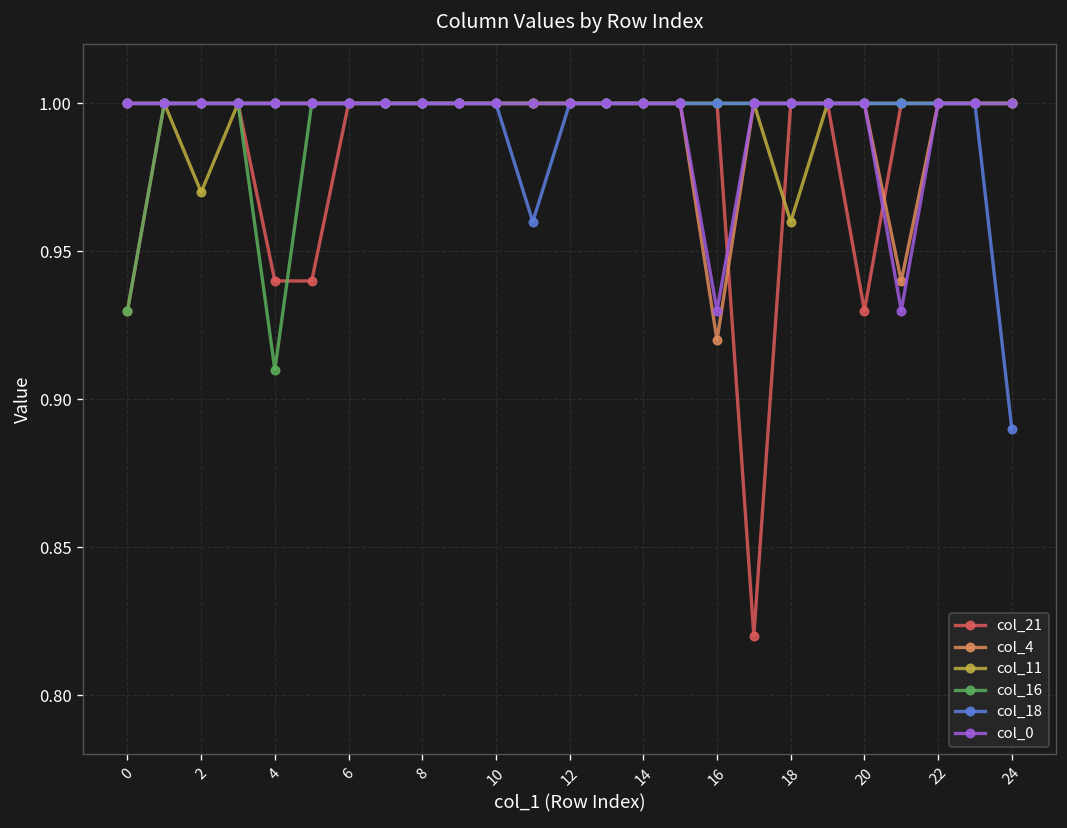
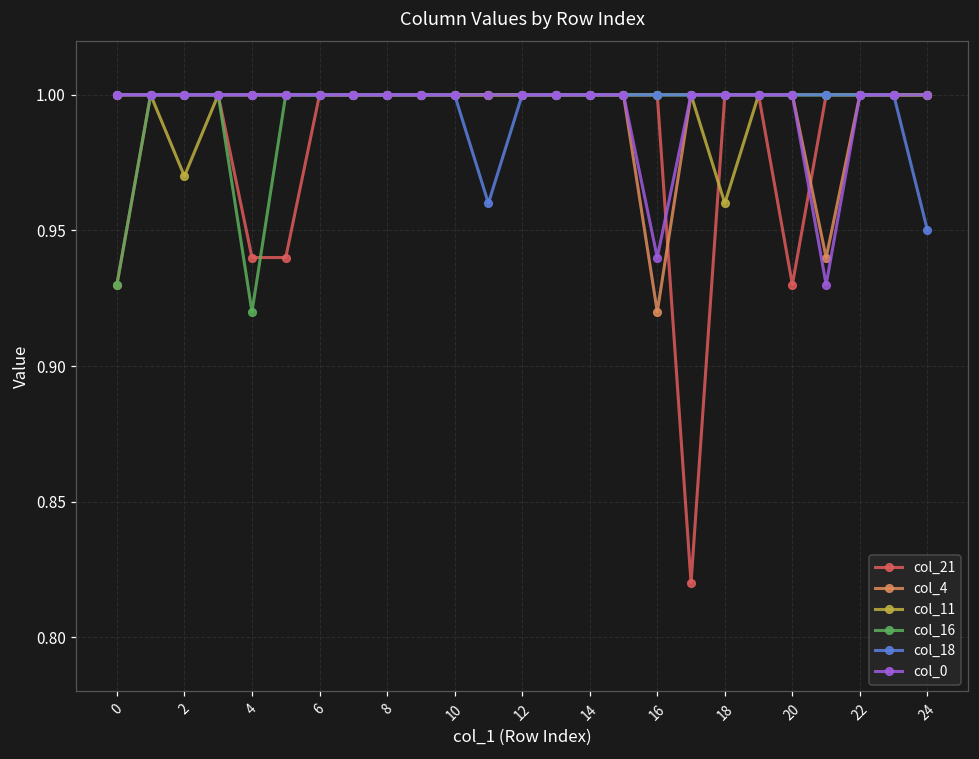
col_16, 4: 0.91 -> 0.92
col_0, 16: 0.93 -> 0.94
col_18, 24: 0.89 -> 0.95
